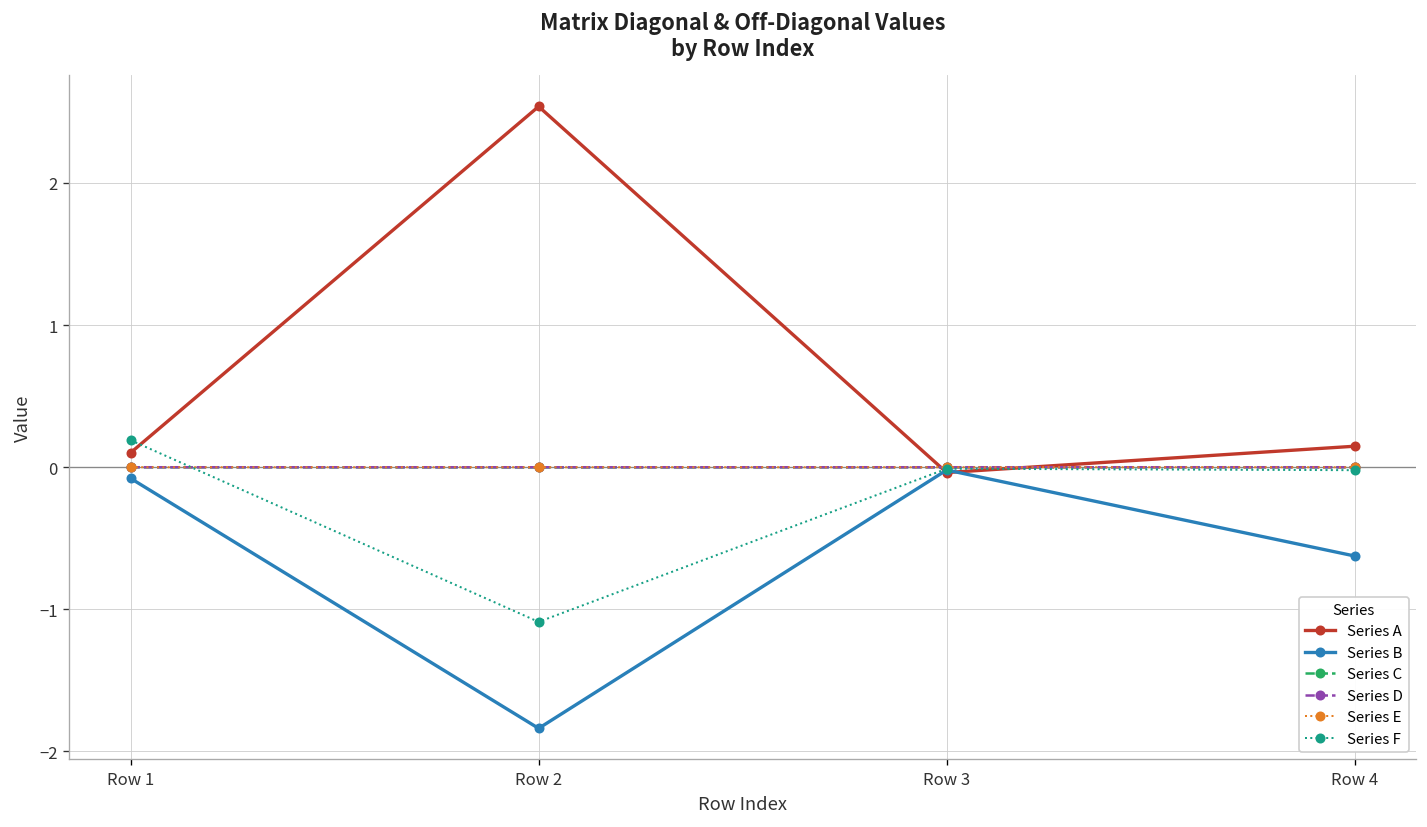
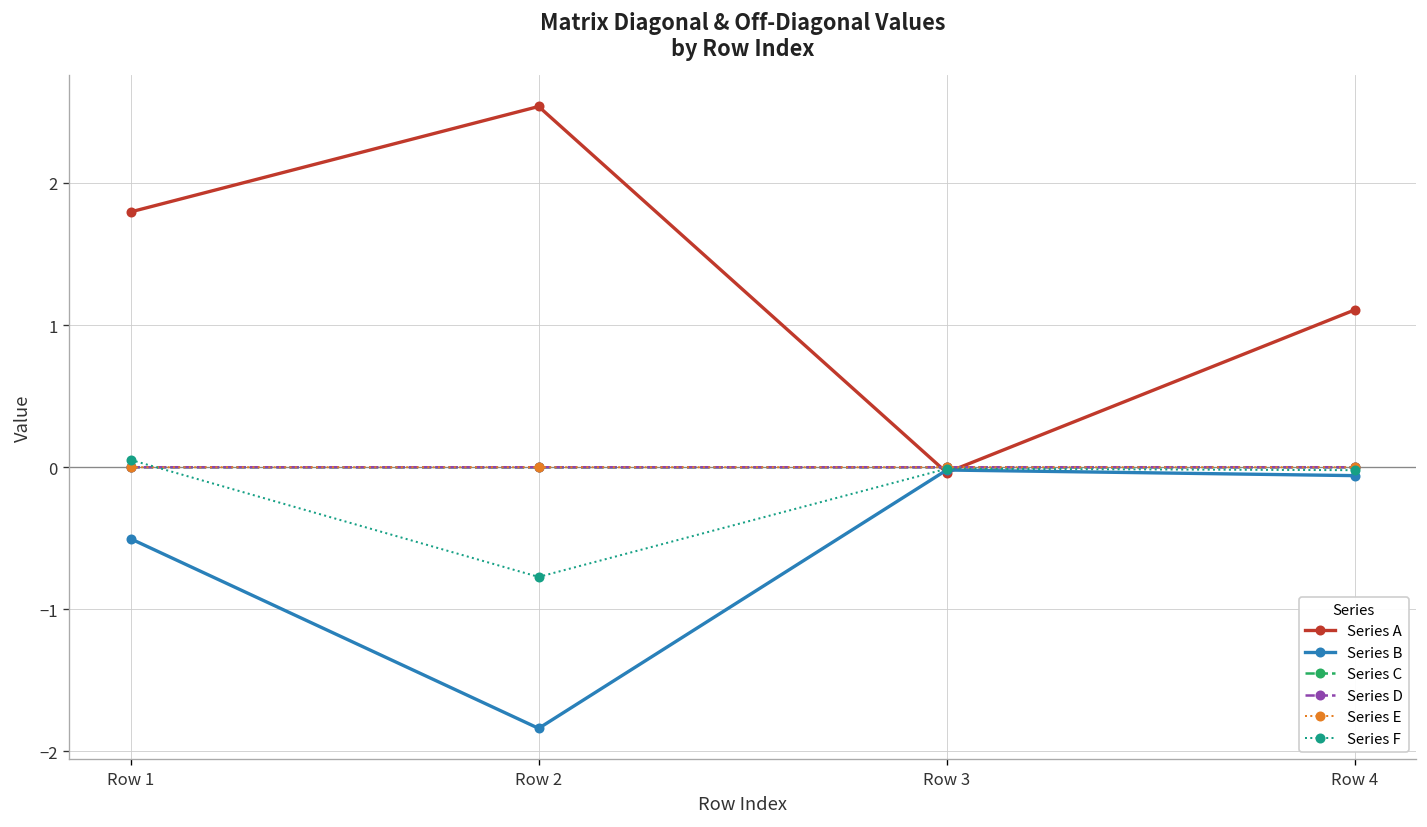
Series A, Row 1: 0.10 -> 1.80
Series B, Row 1: -0.08 -> -0.50
Series F, Row 1: 0.19 -> 0.05
Series F, Row 2: -1.09 -> -0.77
Series A, Row 4: 0.15 -> 1.11
Series B, Row 4: -0.62 -> -0.06
